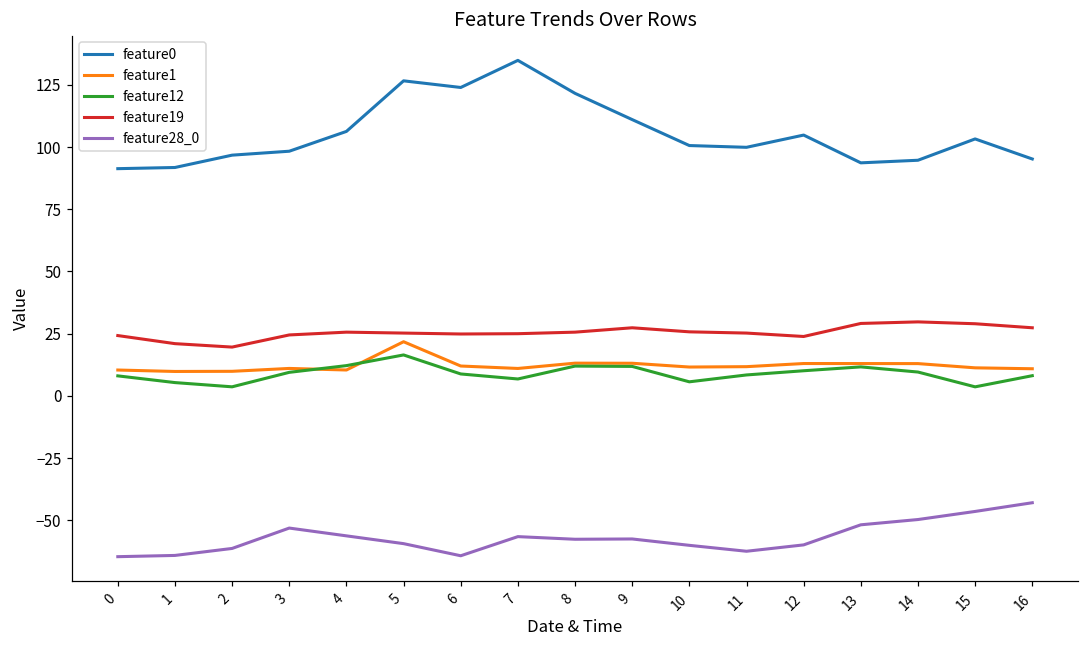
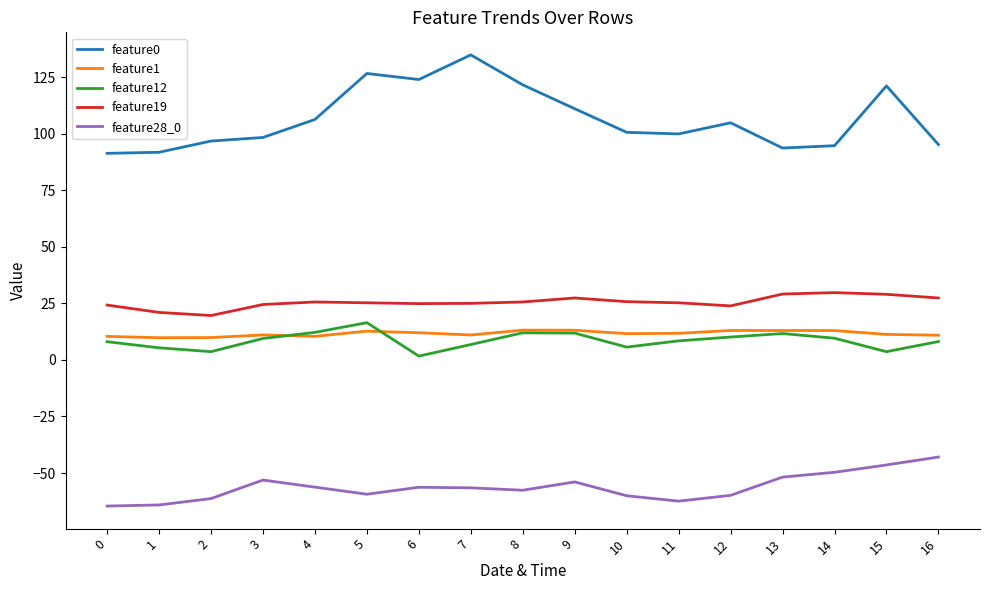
feature1, 5: 22 -> 13
feature12, 6: 9 -> 2
feature28_0, 6: -64 -> -56
feature28_0, 9: -58 -> -54
feature0, 15: 103 -> 121
